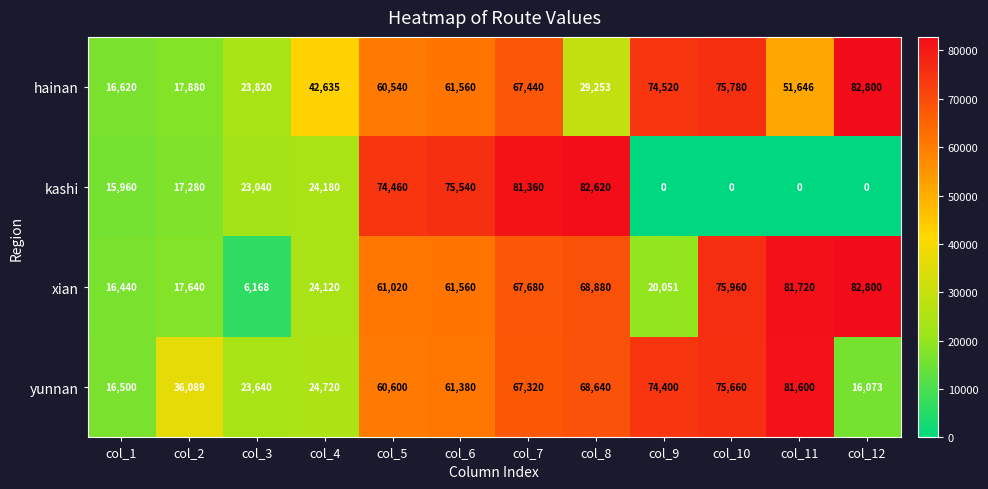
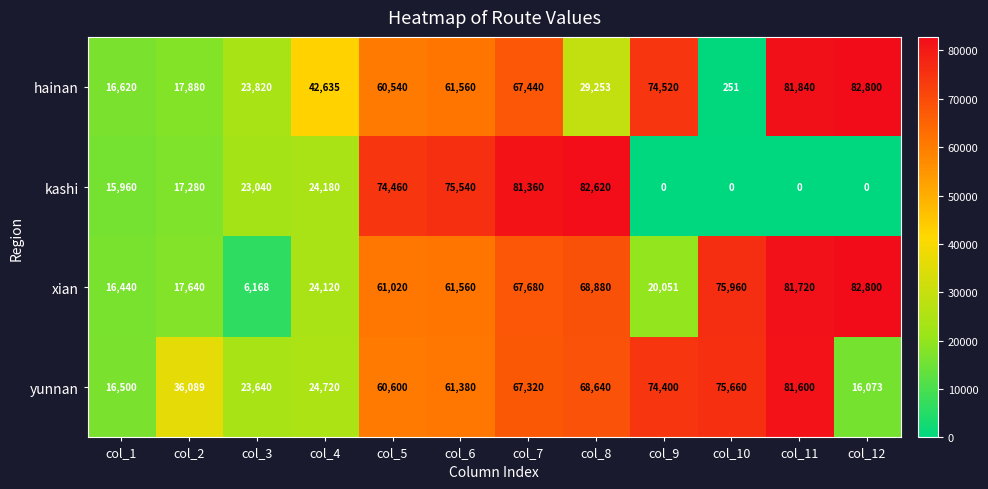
hainan, col_10: 75,780 -> 251
hainan, col_11: 51,646 -> 81,840
